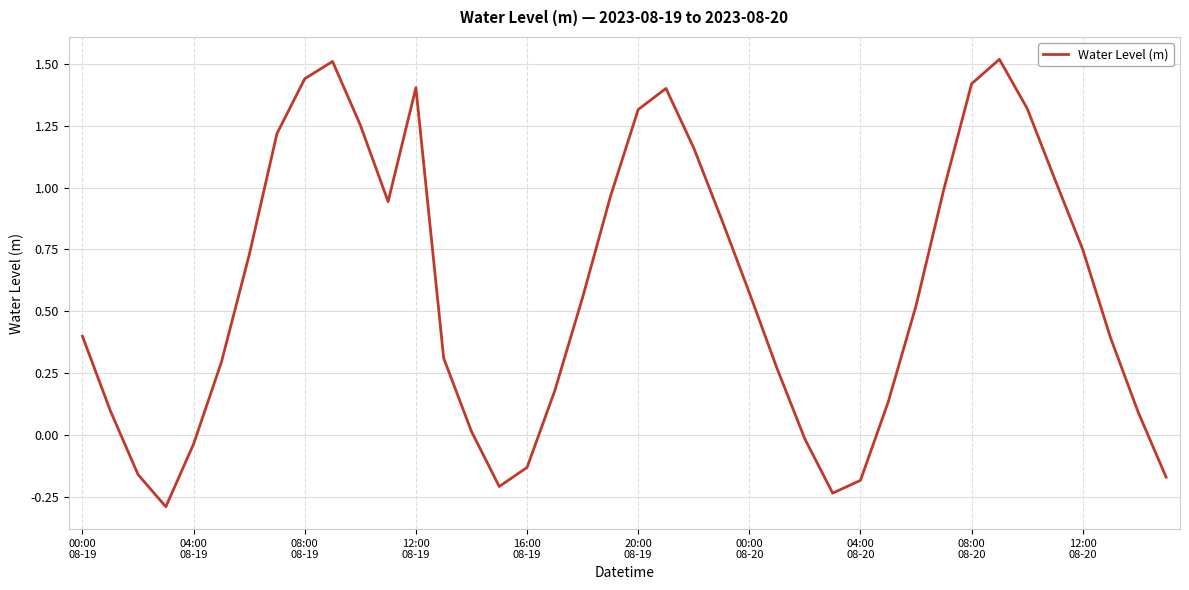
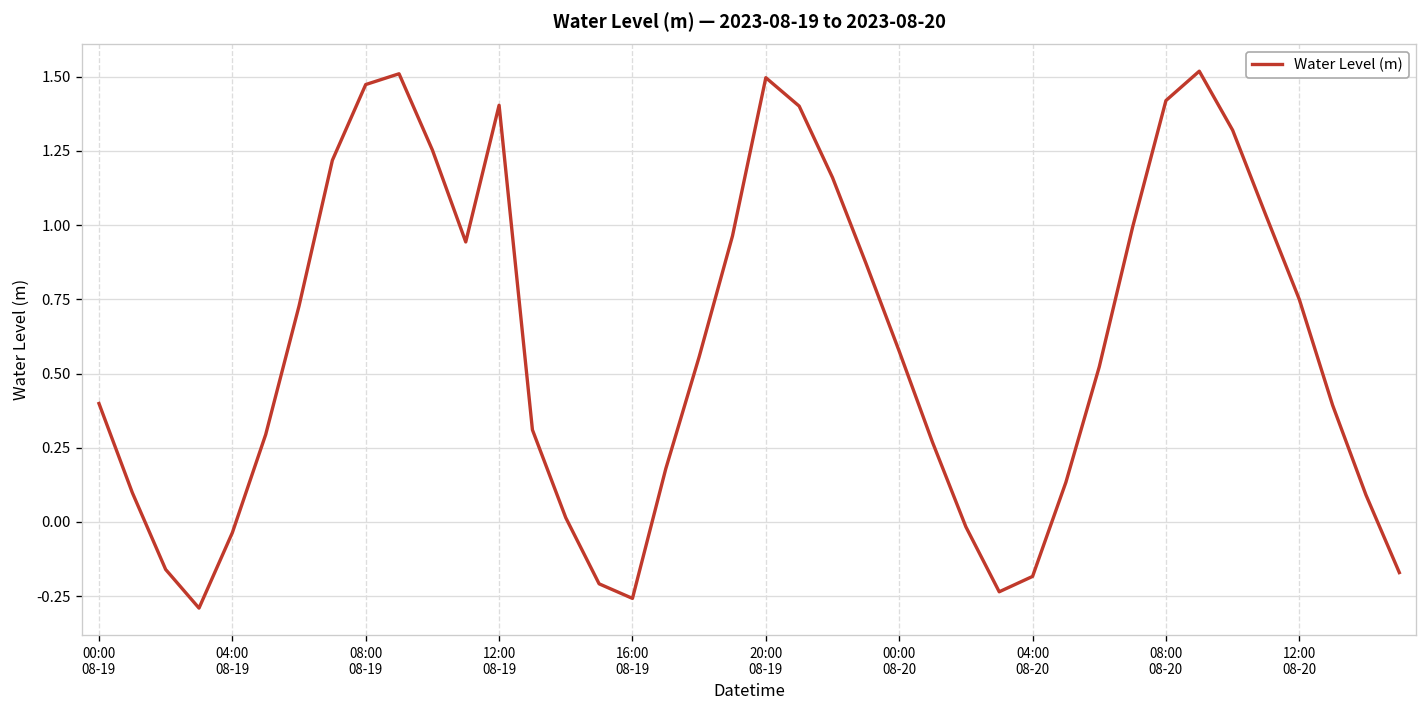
08:00 08-19: 1.44 -> 1.47
16:00 08-19: -0.13 -> -0.26
20:00 08-19: 1.32 -> 1.50
